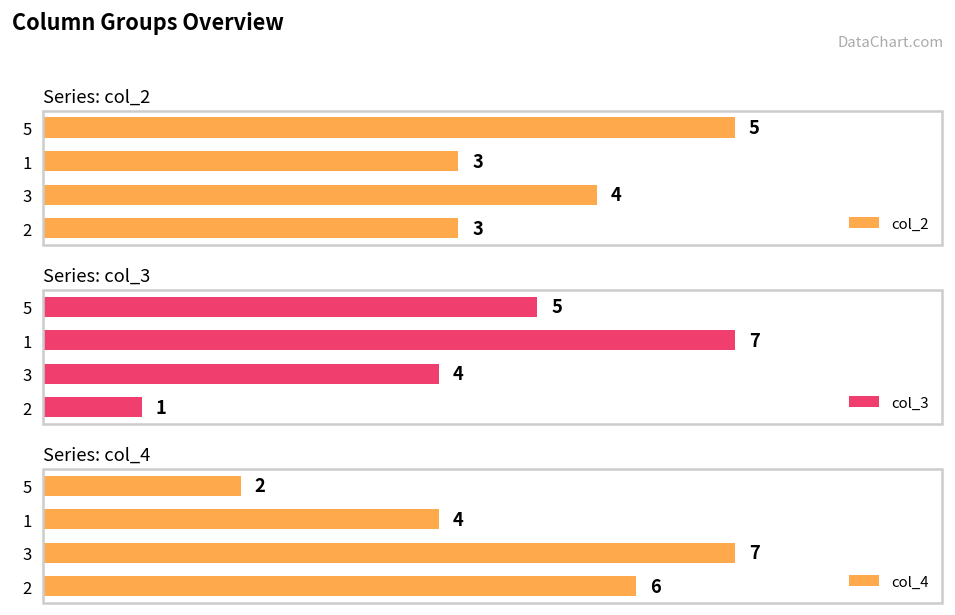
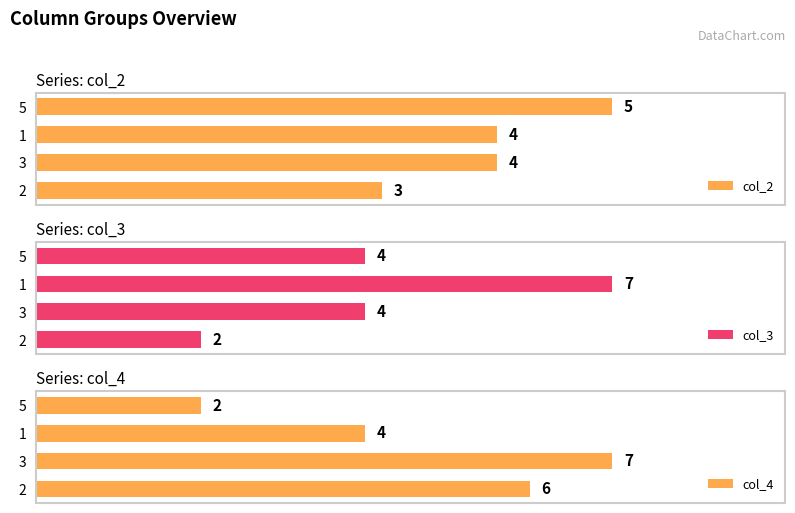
Series: col_2, 1: 3 -> 4
Series: col_3, 5: 5 -> 4
Series: col_3, 2: 1 -> 2
